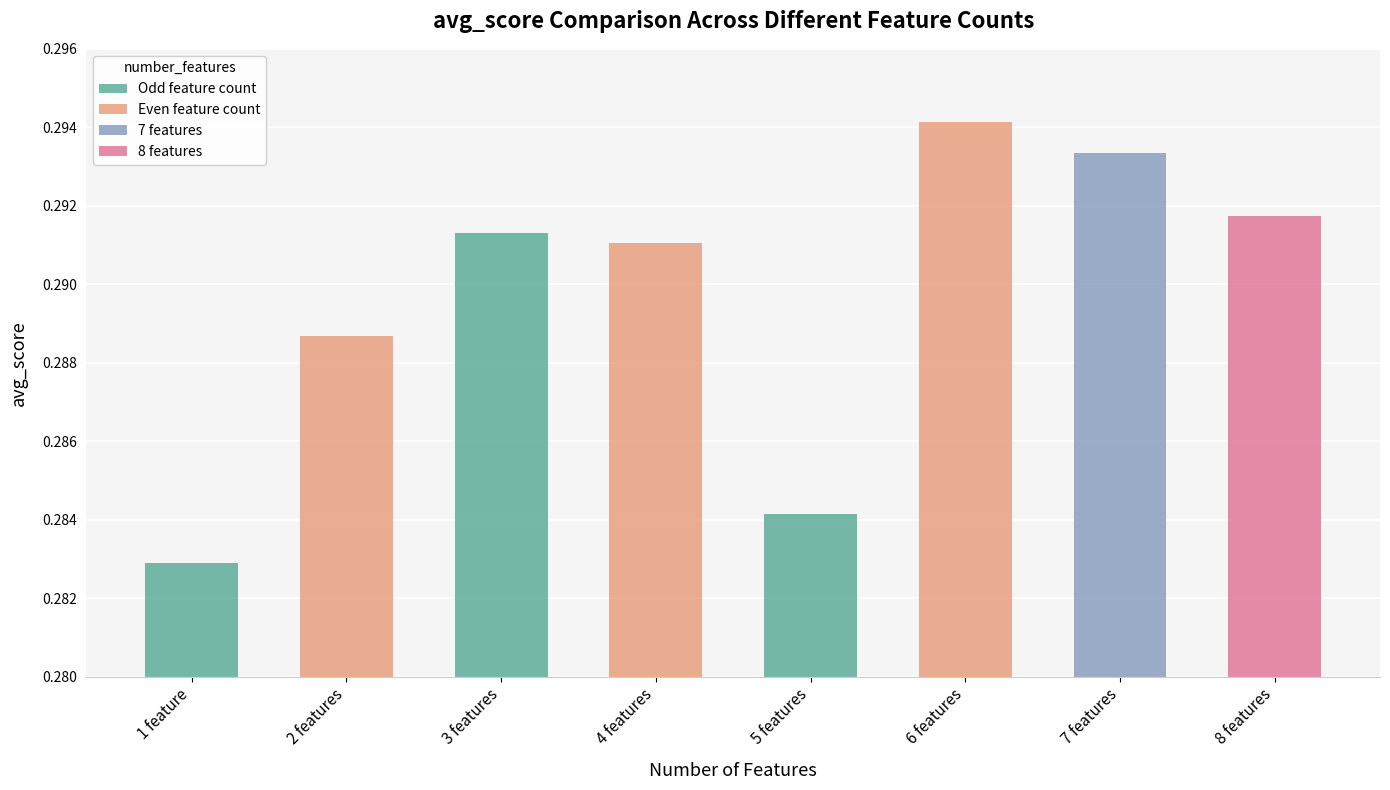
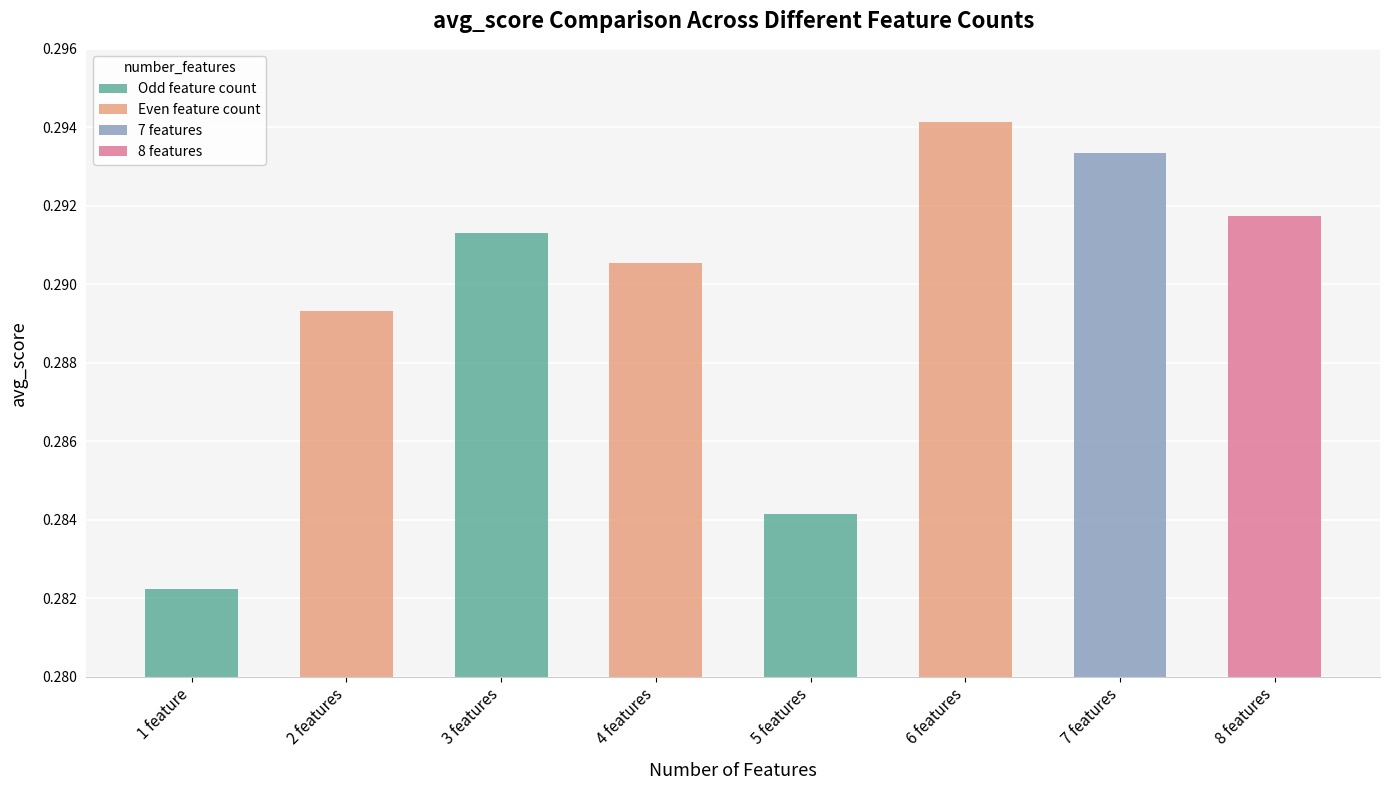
1 feature: 0.2829 -> 0.2822
2 features: 0.2887 -> 0.2893
4 features: 0.2910 -> 0.2905
